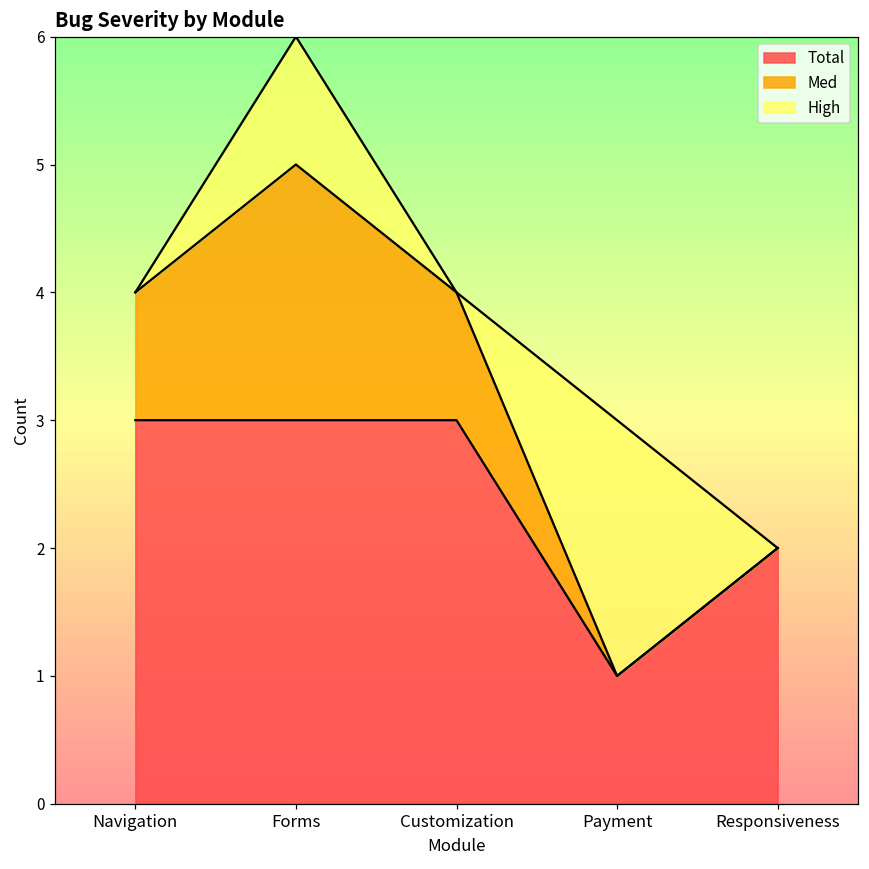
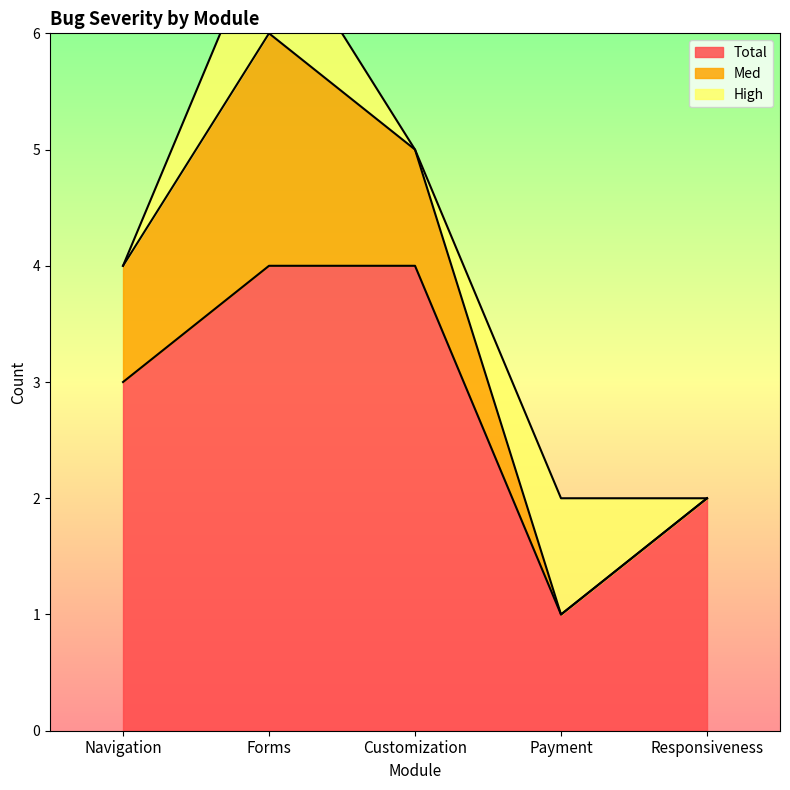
Total, Forms: 3 -> 4
Total, Customization: 3 -> 4
High, Payment: 2 -> 1
